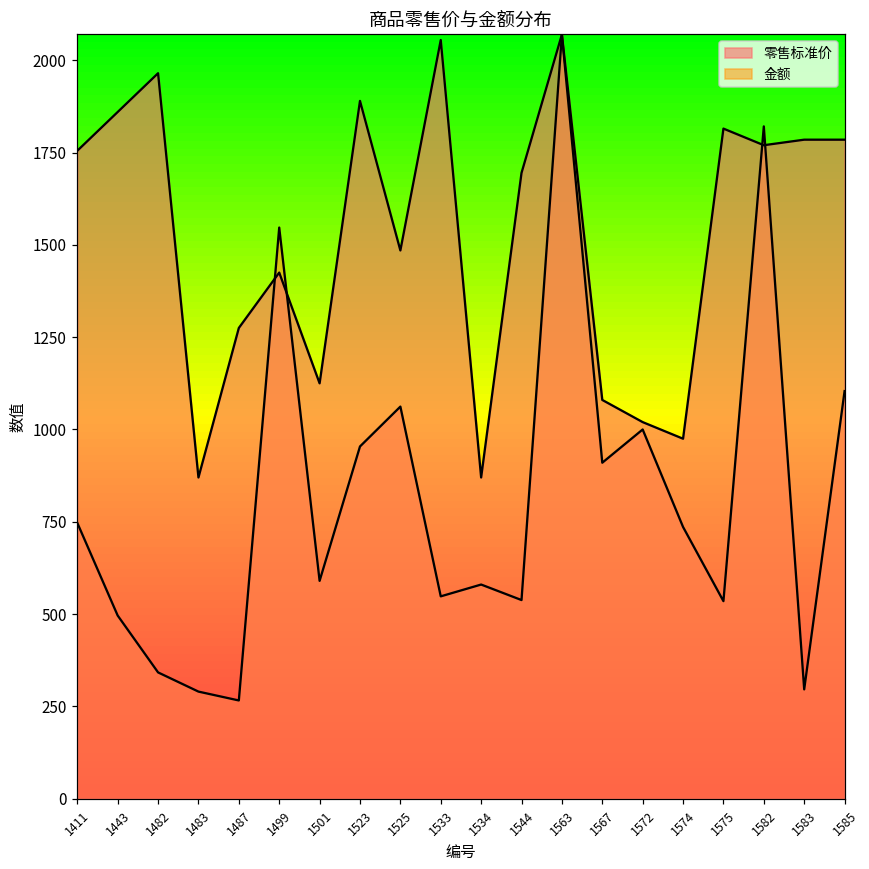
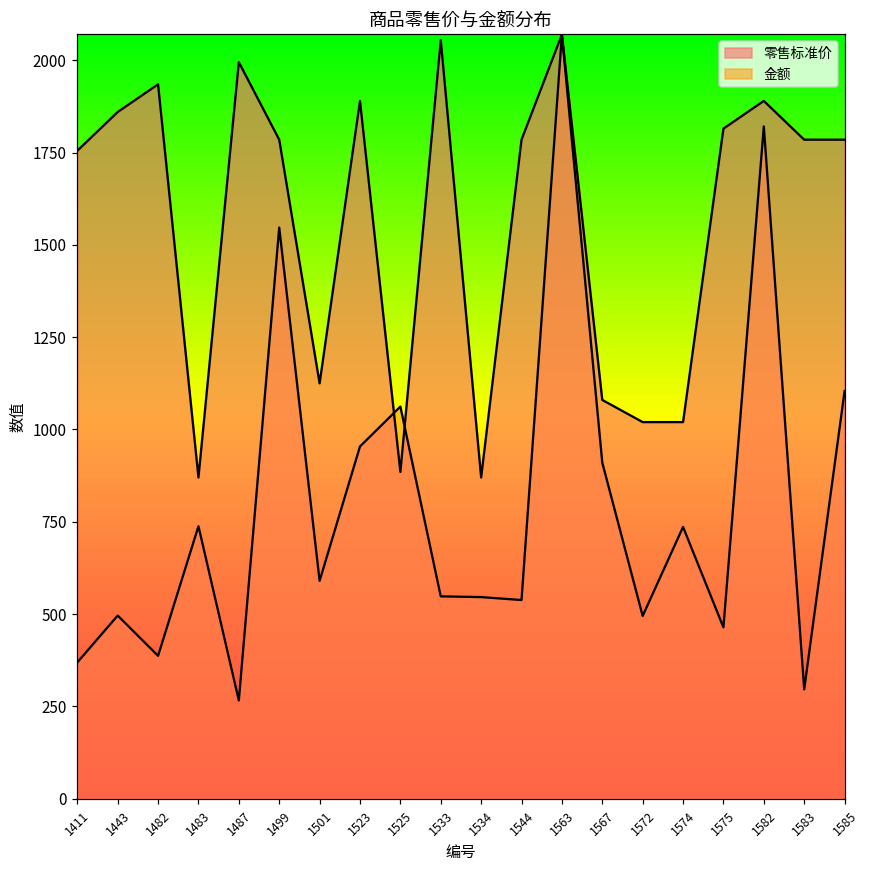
金额, 1411: 750 -> 370
零售标准价, 1482: 1970 -> 1940
金额, 1482: 340 -> 390
金额, 1483: 290 -> 740
零售标准价, 1487: 1280 -> 2000
零售标准价, 1499: 1430 -> 1790
零售标准价, 1525: 1490 -> 890
金额, 1534: 580 -> 550
零售标准价, 1544: 1700 -> 1790
金额, 1572: 1000 -> 500
零售标准价, 1574: 980 -> 1020
金额, 1575: 540 -> 460
零售标准价, 1582: 1770 -> 1890
